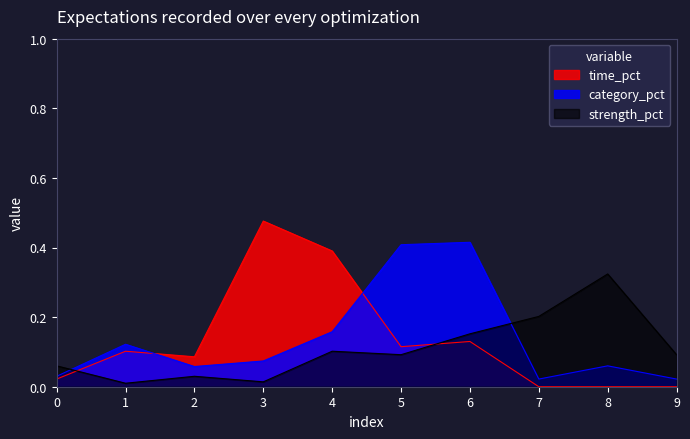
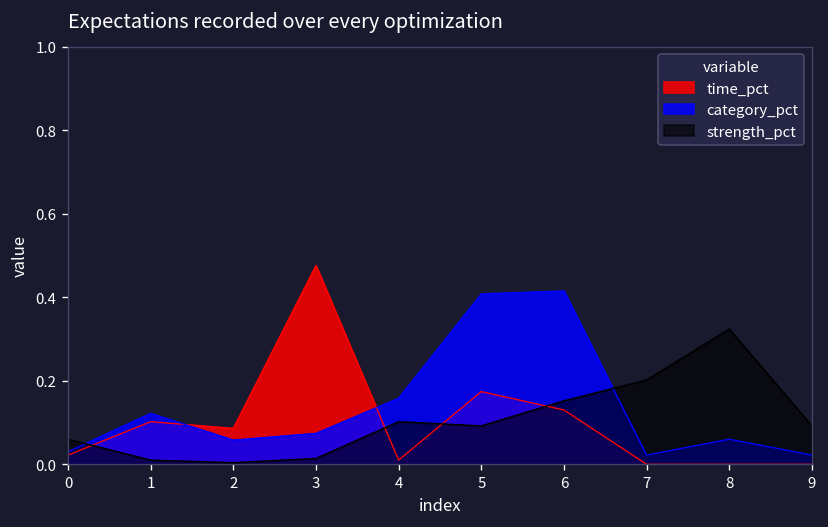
strength_pct, 2: 0.03 -> 0.00
time_pct, 4: 0.39 -> 0.01
time_pct, 5: 0.12 -> 0.17
